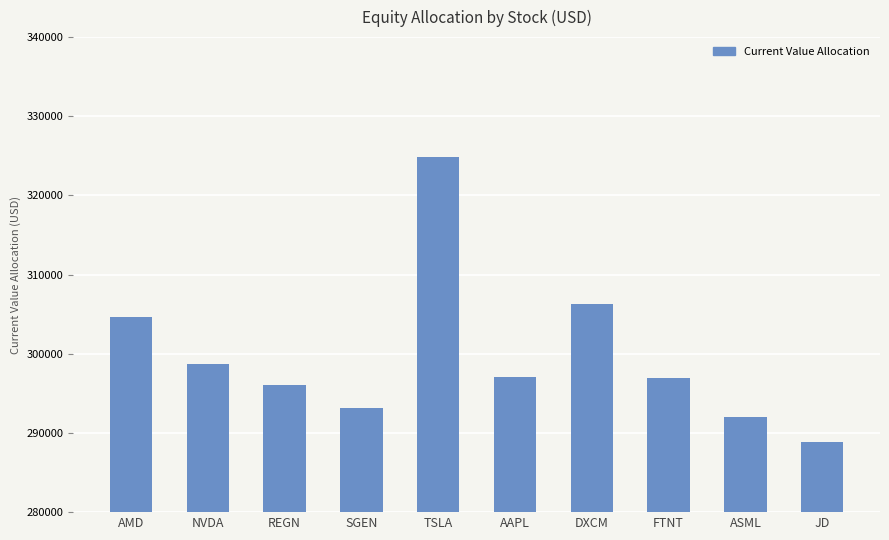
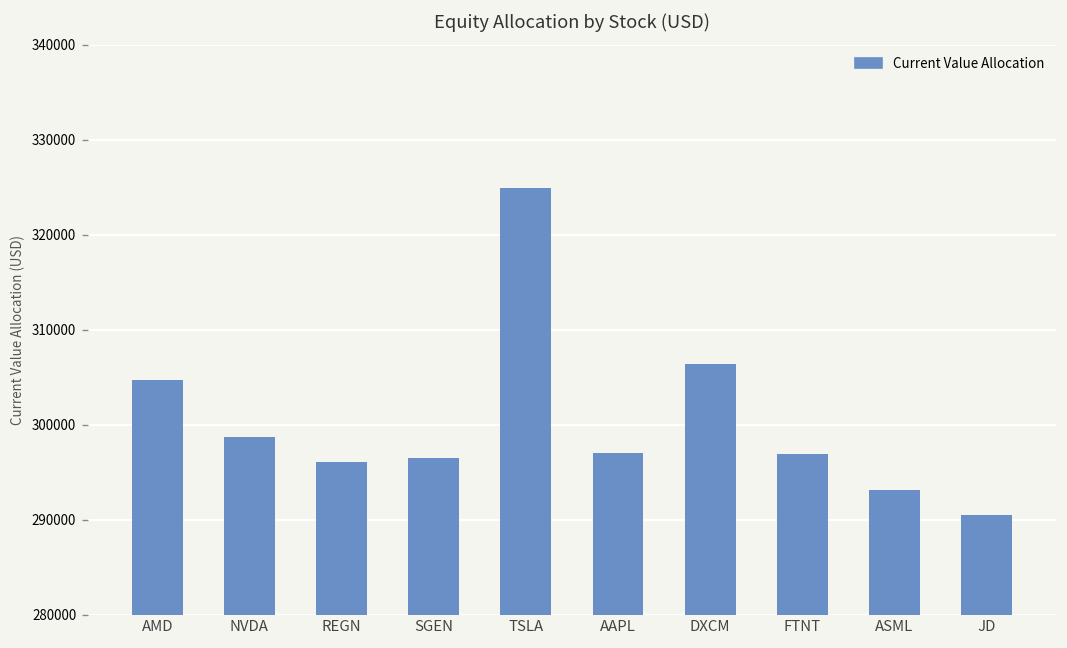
SGEN: 293000 -> 296000
ASML: 292000 -> 293000
JD: 289000 -> 290000
